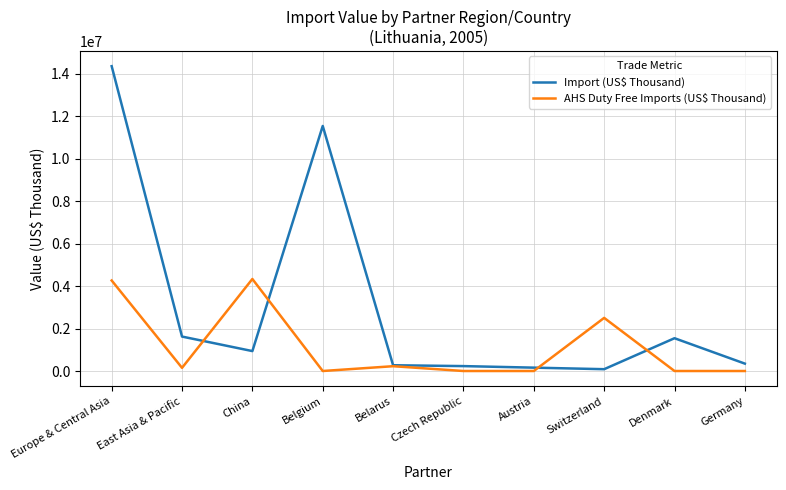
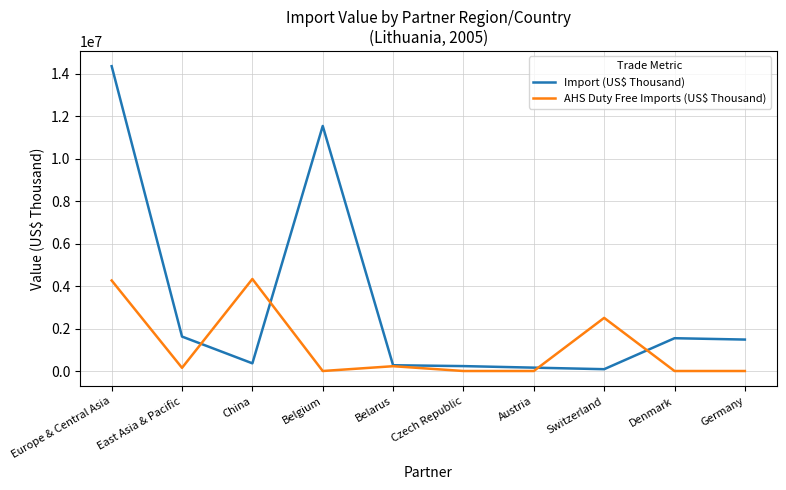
Import (US$ Thousand), China: 900000 -> 400000
Import (US$ Thousand), Germany: 300000 -> 1500000
